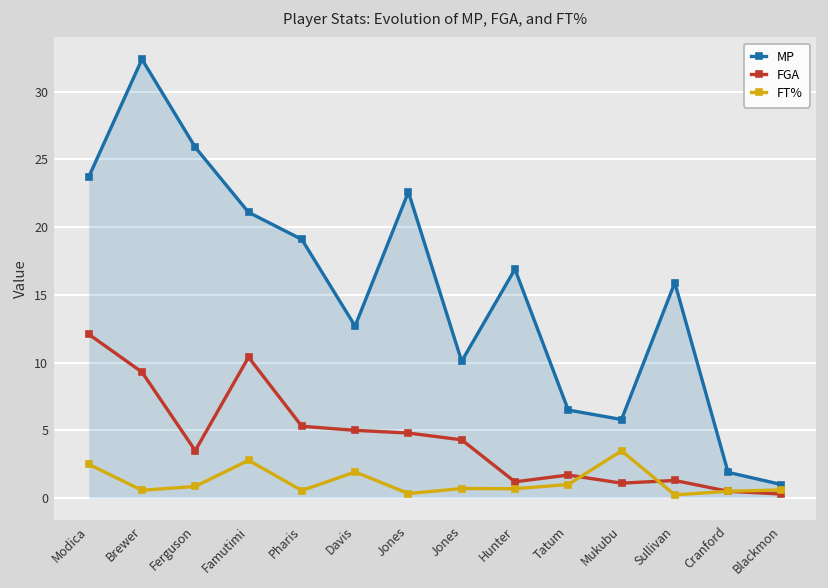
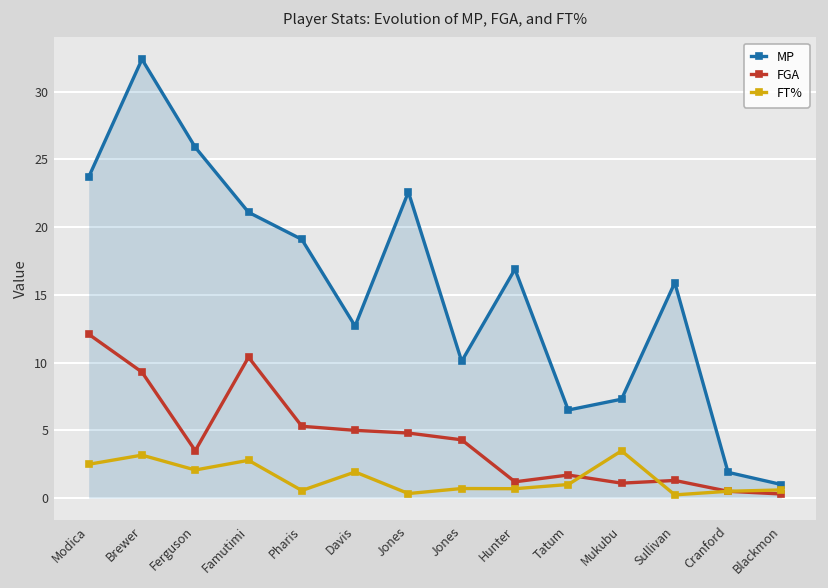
FT%, Brewer: 0.6 -> 3.2
FT%, Ferguson: 0.9 -> 2.1
MP, Mukubu: 5.8 -> 7.3
